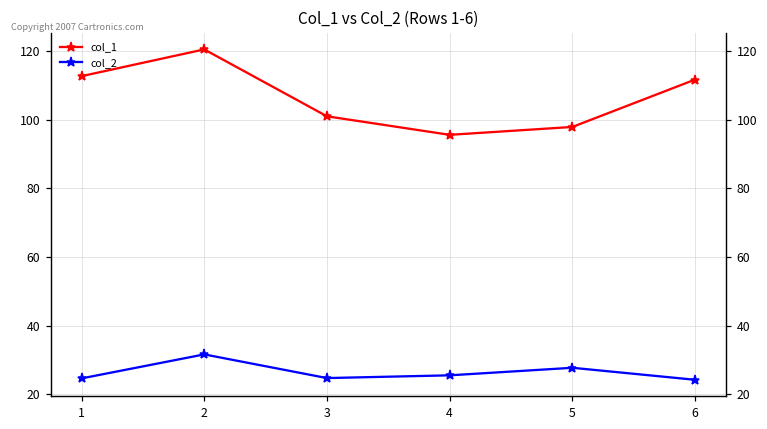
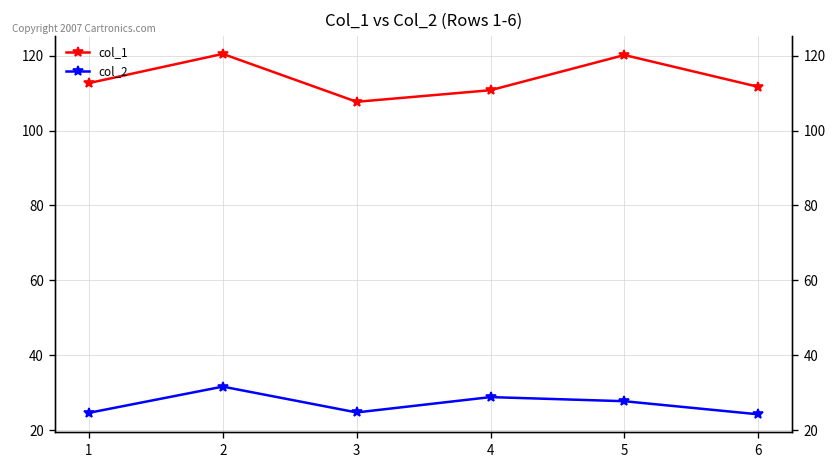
col_1, 3: 101 -> 108
col_1, 4: 96 -> 111
col_2, 4: 26 -> 29
col_1, 5: 98 -> 120
